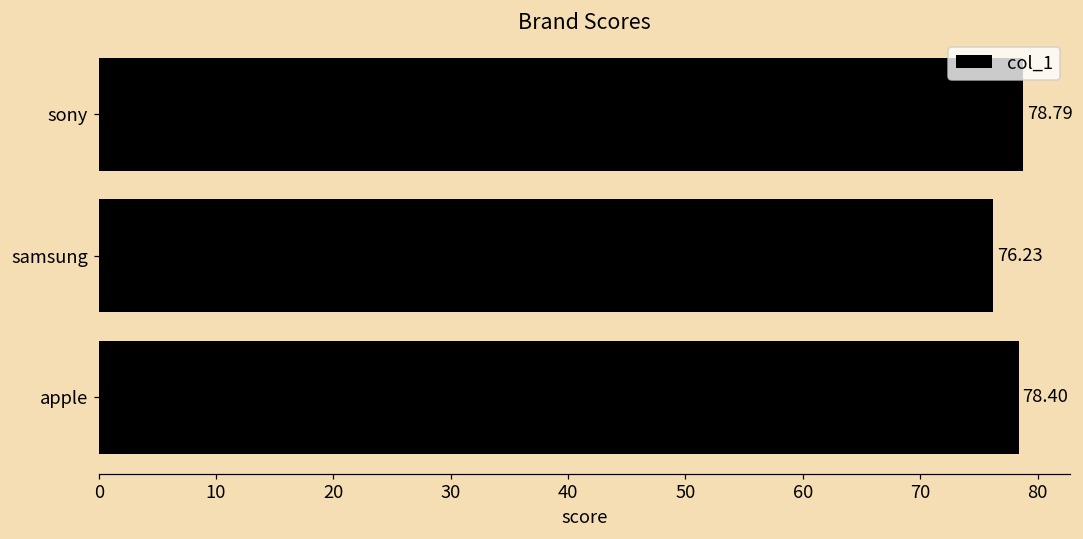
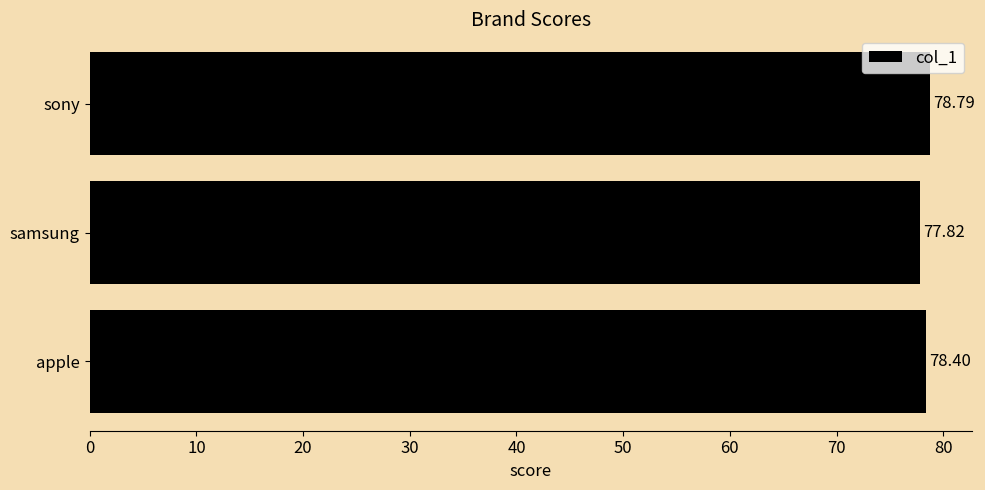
samsung: 76.23 -> 77.82
